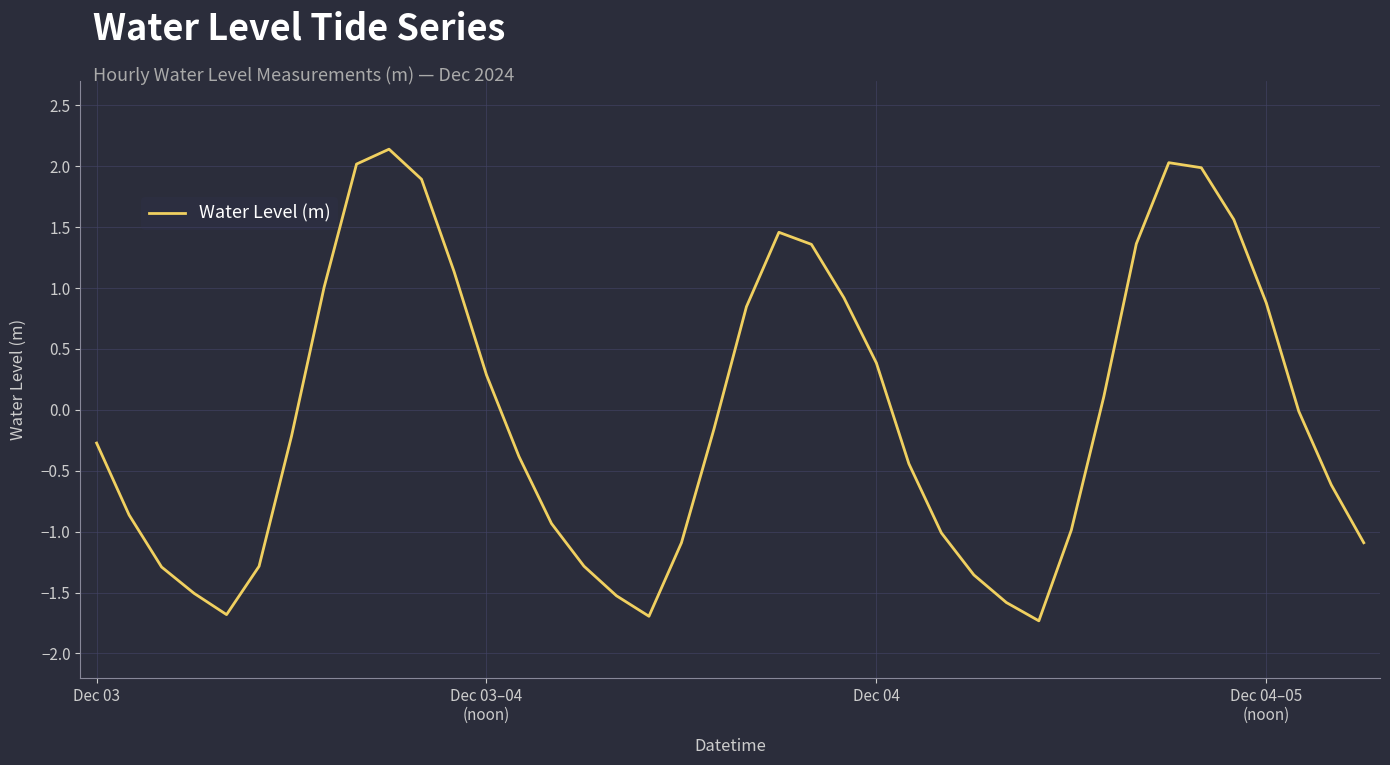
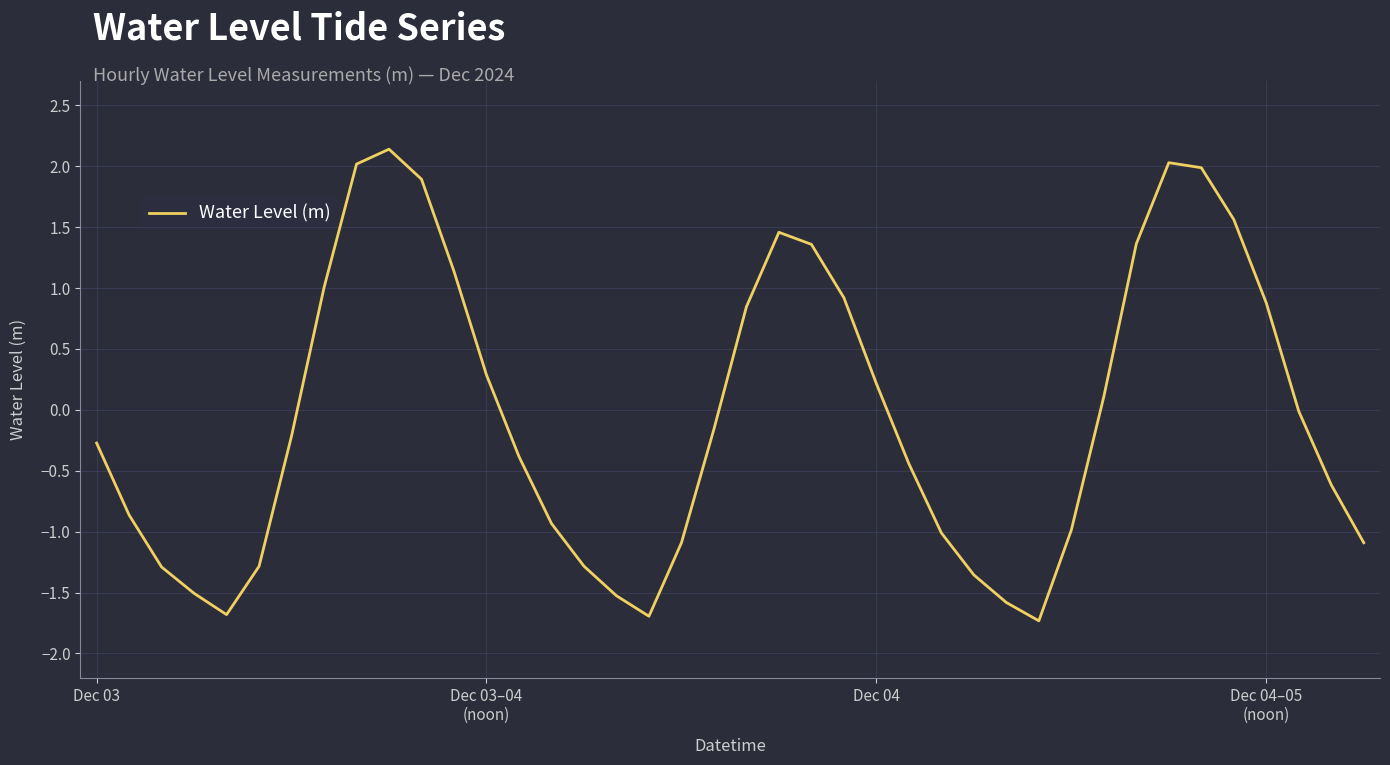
Dec 04: 0.38 -> 0.21
